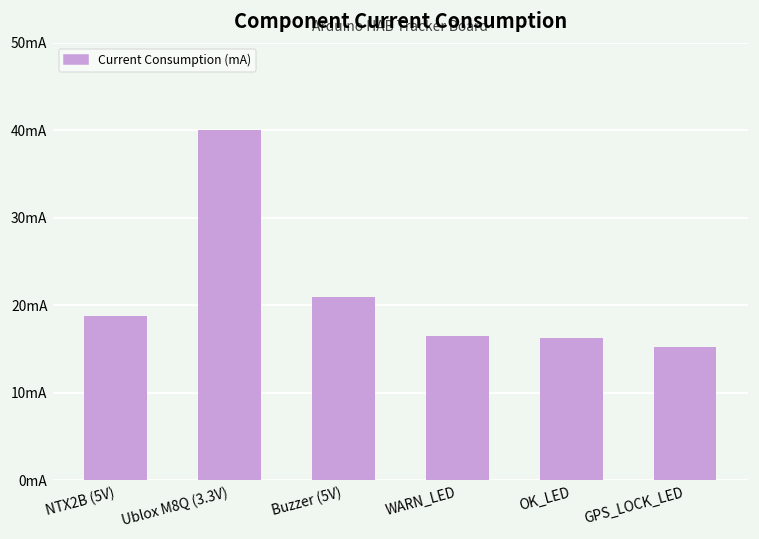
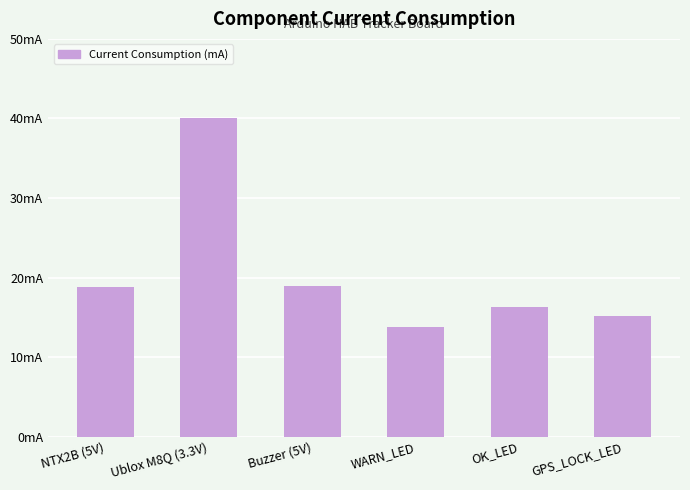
Buzzer (5V): 21mA -> 19mA
WARN_LED: 17mA -> 14mA
